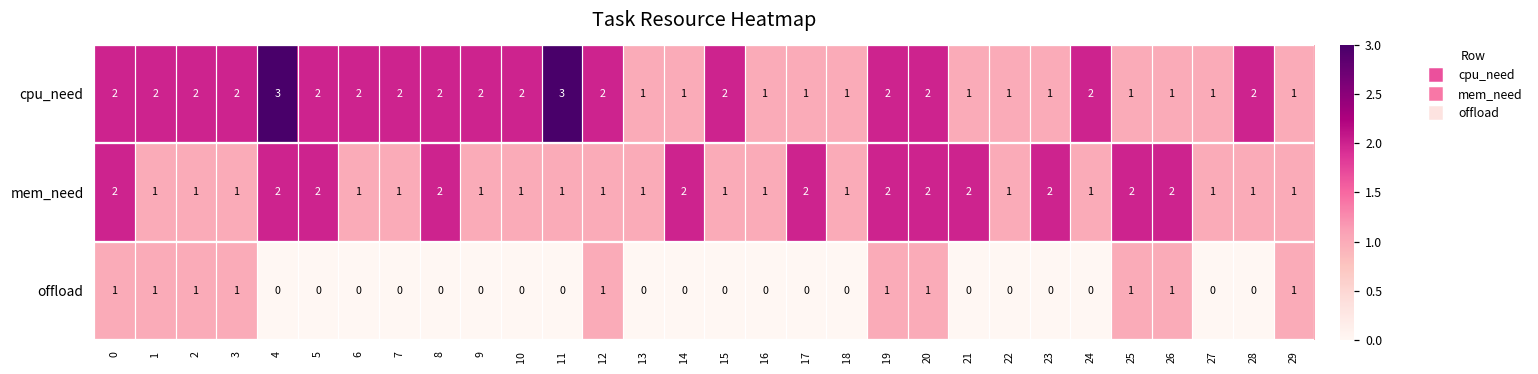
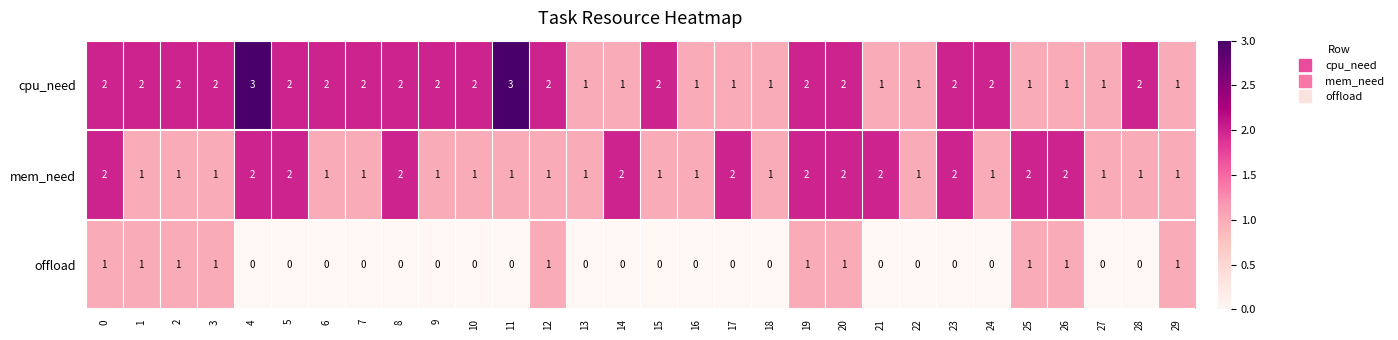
cpu_need, 23: 1 -> 2
